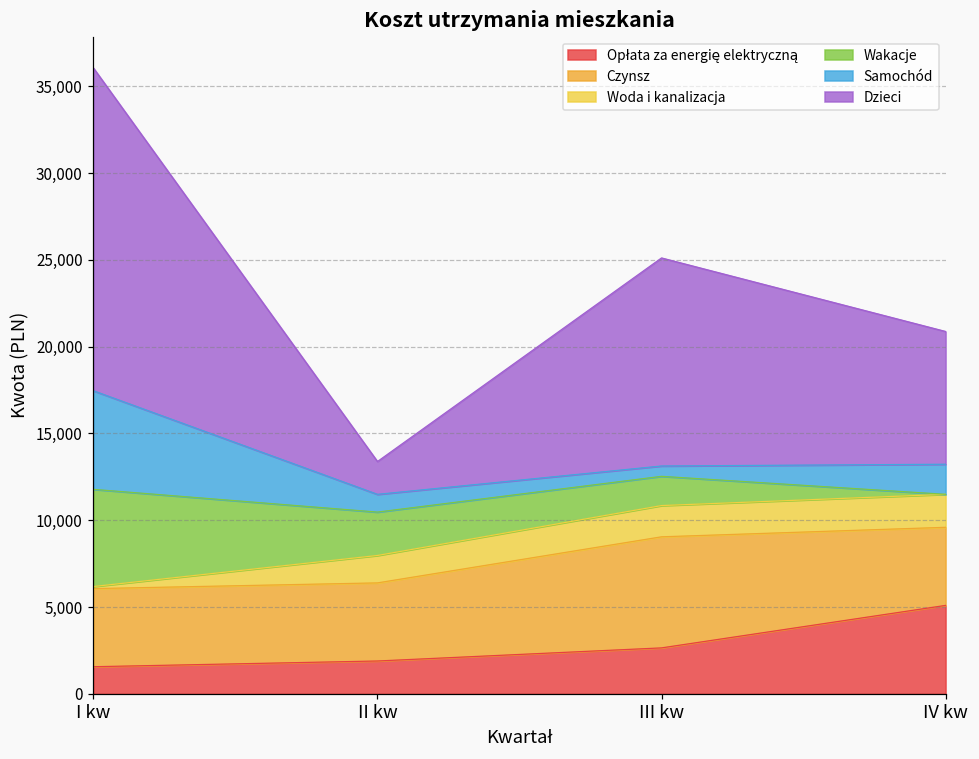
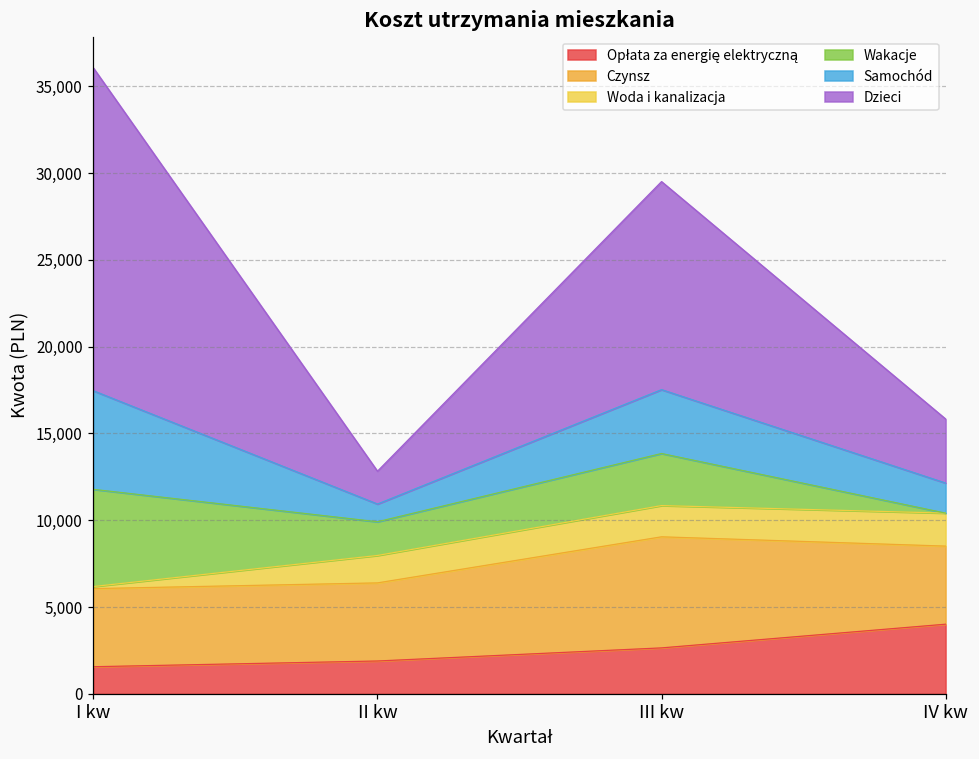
Wakacje, II kw: 2,500 -> 1,900
Wakacje, III kw: 1,700 -> 3,000
Samochód, III kw: 600 -> 3,700
Opłata za energię elektryczną, IV kw: 5,100 -> 4,000
Dzieci, IV kw: 7,700 -> 3,700
